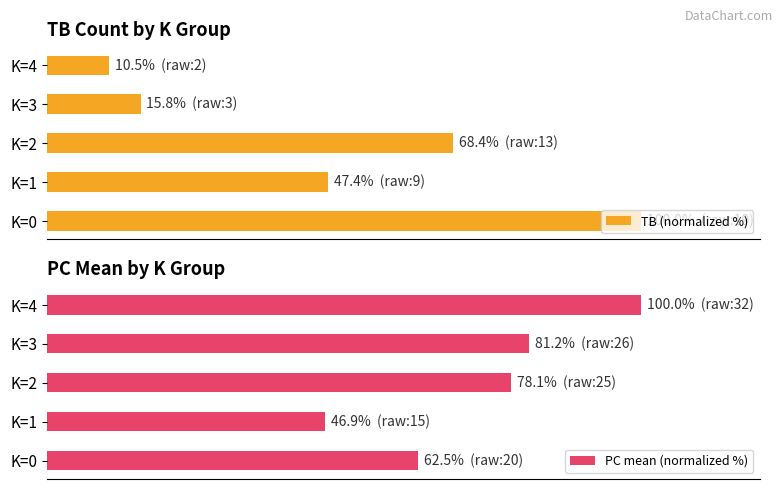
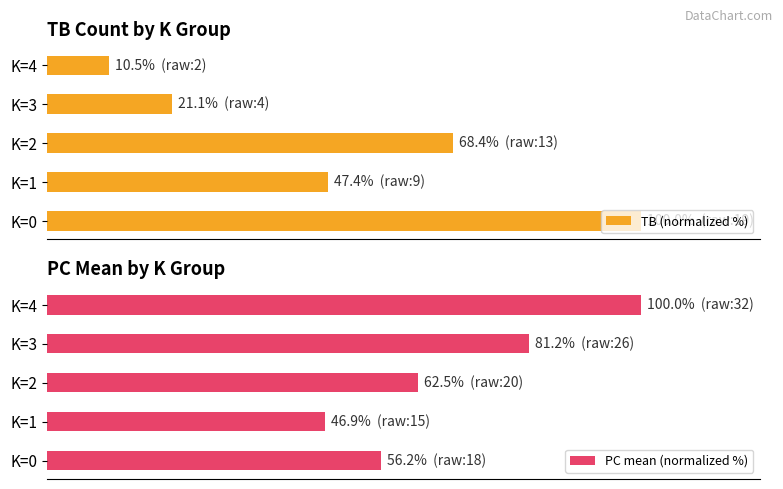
TB Count by K Group, K=3: 15.8% (raw:3) -> 21.1% (raw:4)
PC Mean by K Group, K=2: 78.1% (raw:25) -> 62.5% (raw:20)
PC Mean by K Group, K=0: 62.5% (raw:20) -> 56.2% (raw:18)
